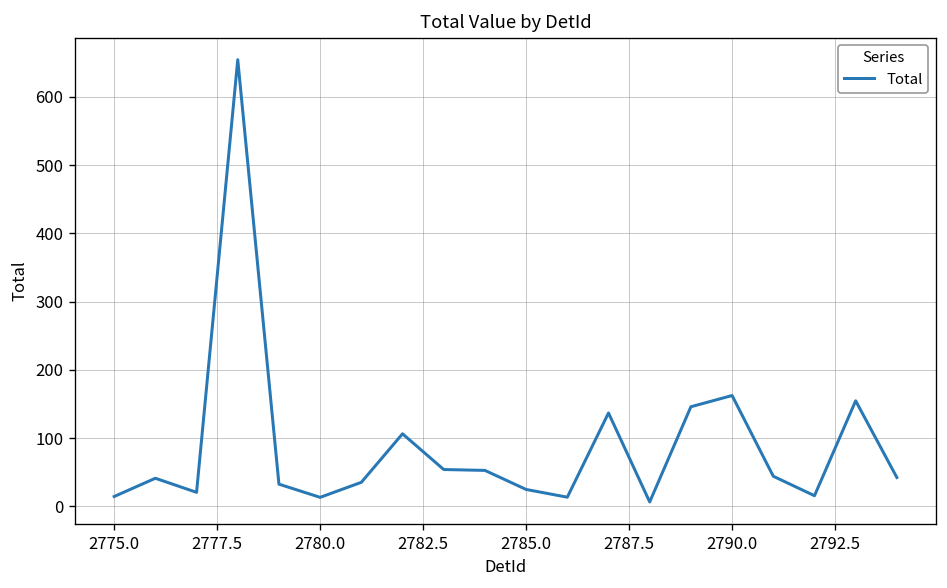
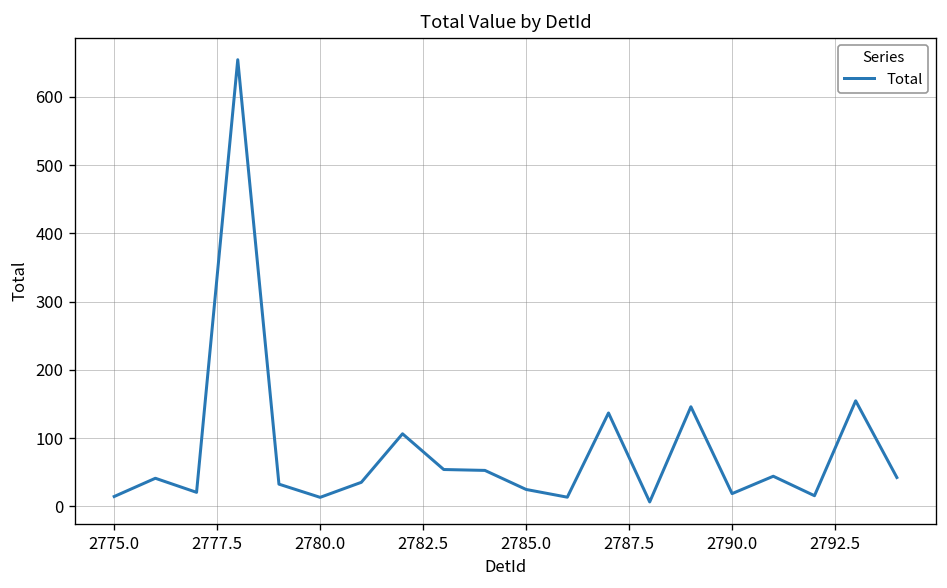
2790.0: 160 -> 20
